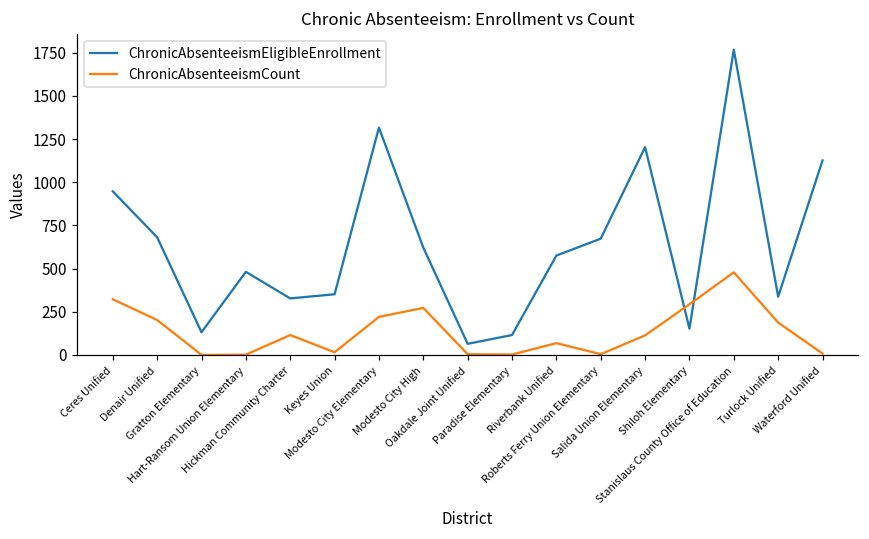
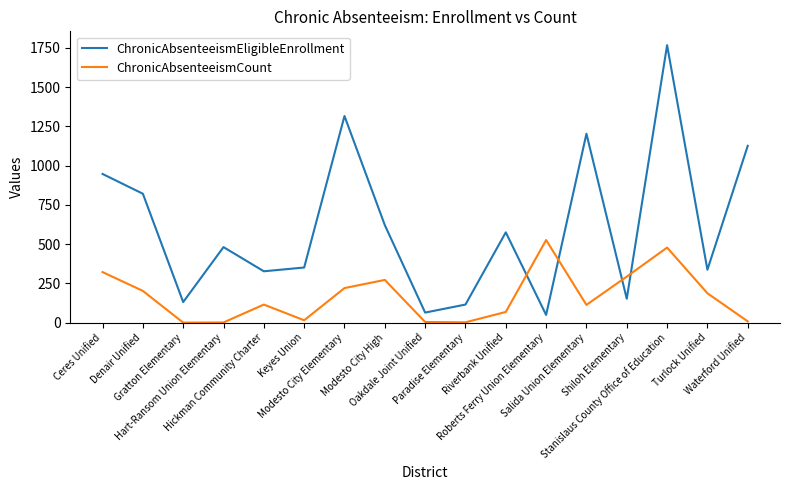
ChronicAbsenteeismEligibleEnrollment, Denair Unified: 680 -> 820
ChronicAbsenteeismEligibleEnrollment, Roberts Ferry Union Elementary: 670 -> 50
ChronicAbsenteeismCount, Roberts Ferry Union Elementary: 0 -> 530
